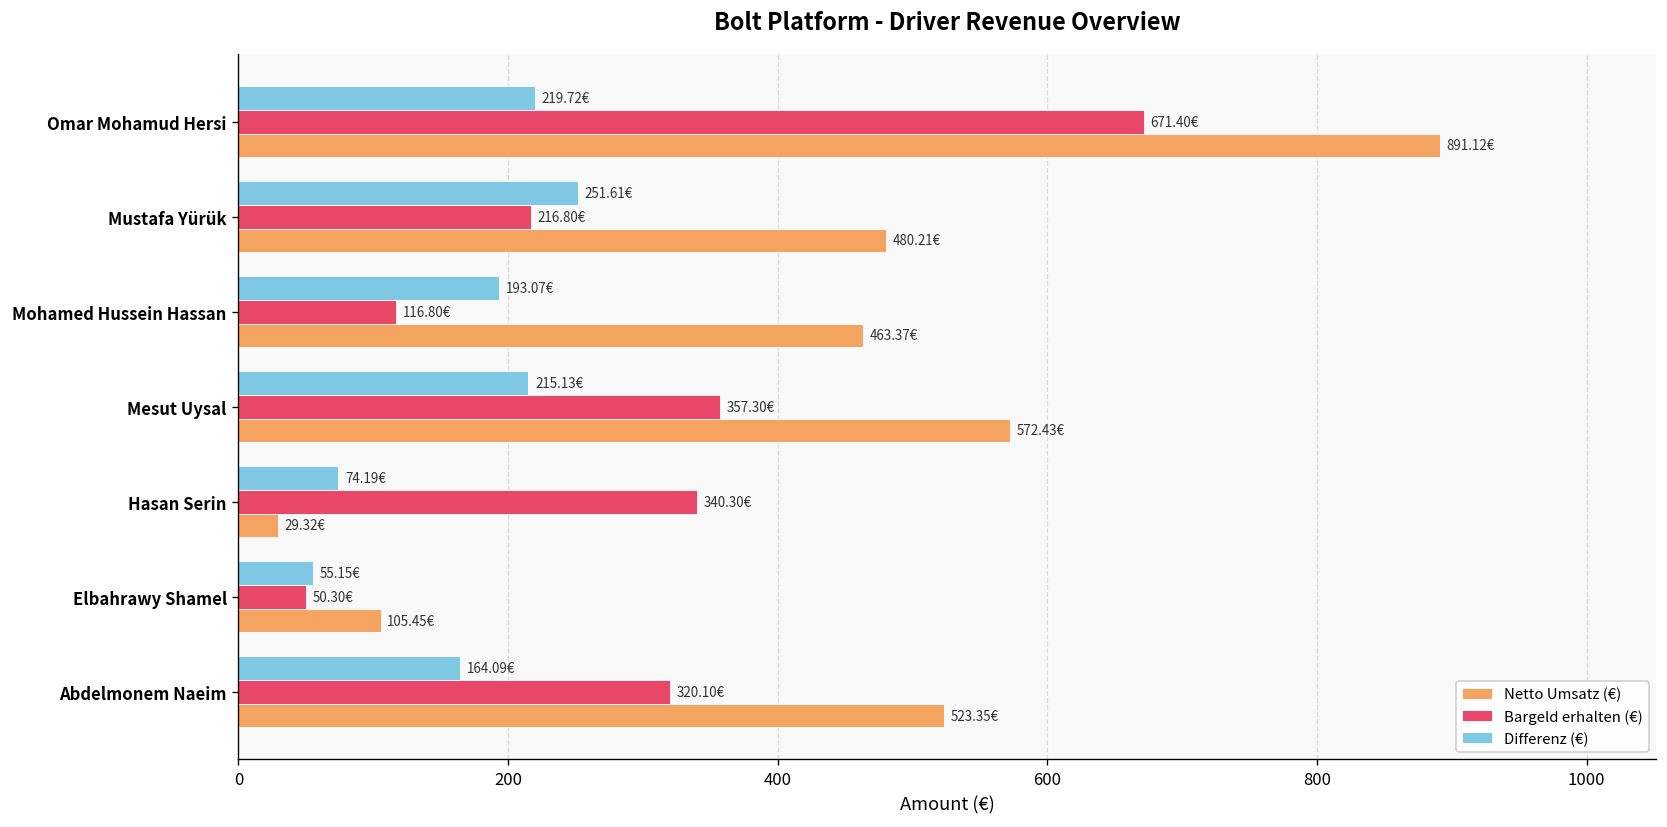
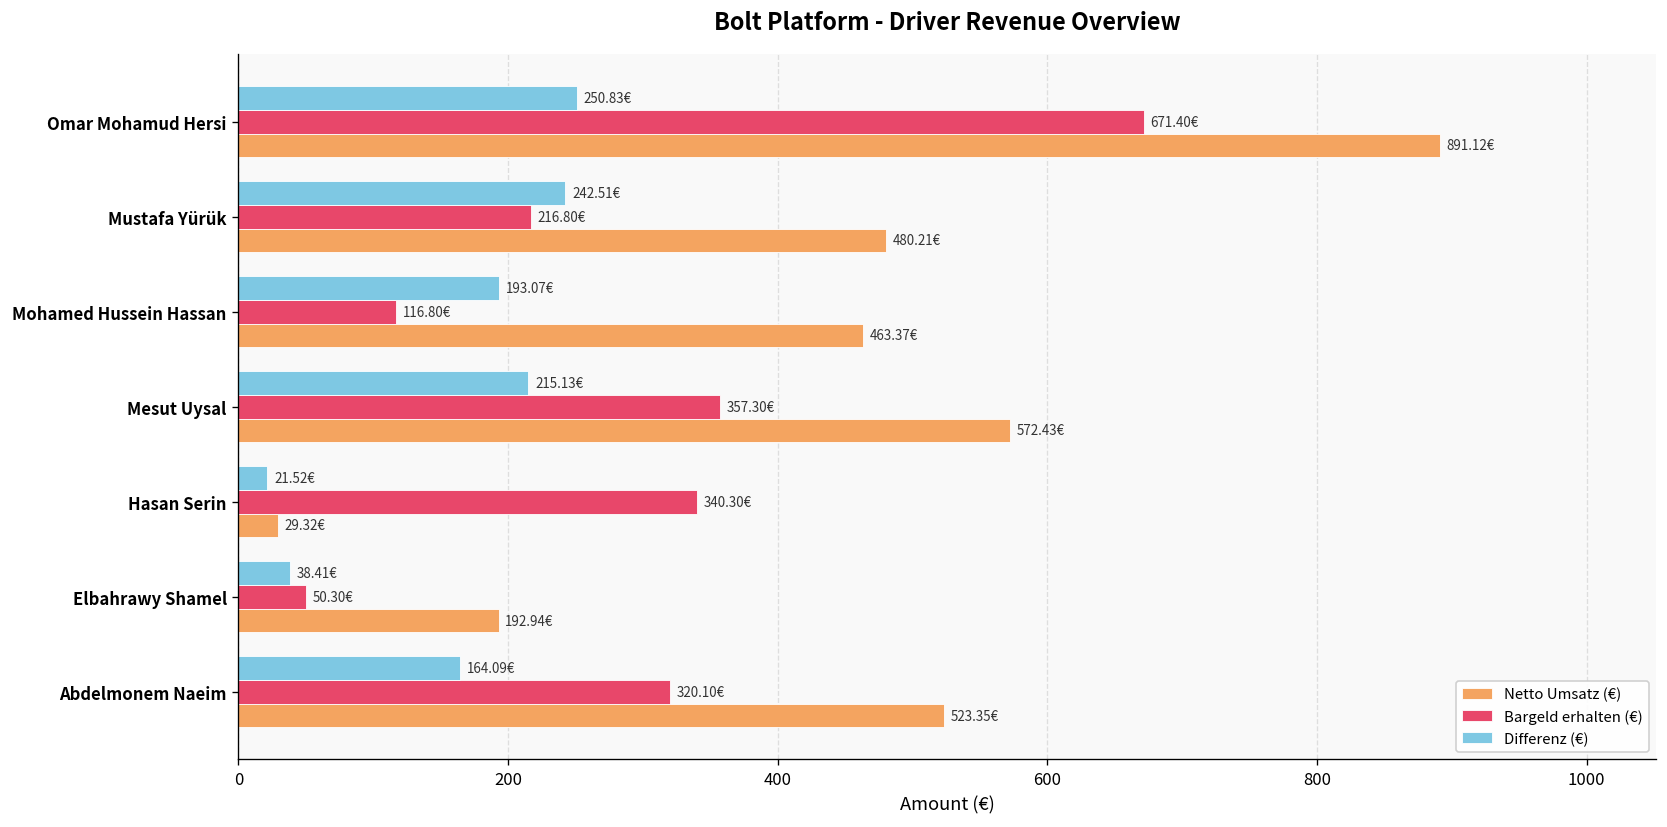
Differenz (€), Omar Mohamud Hersi: 219.72€ -> 250.83€
Differenz (€), Mustafa Yürük: 251.61€ -> 242.51€
Differenz (€), Hasan Serin: 74.19€ -> 21.52€
Differenz (€), Elbahrawy Shamel: 55.15€ -> 38.41€
Netto Umsatz (€), Elbahrawy Shamel: 105.45€ -> 192.94€
